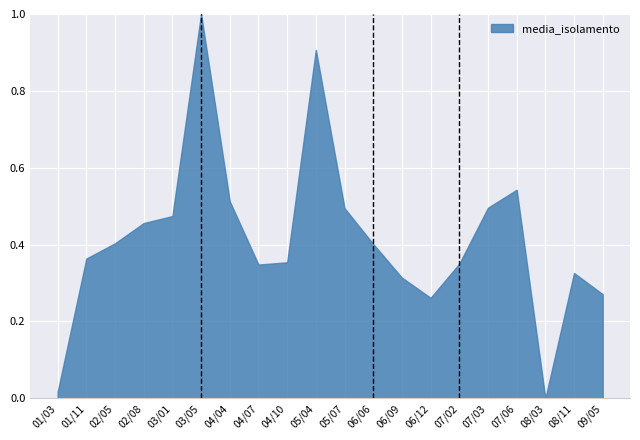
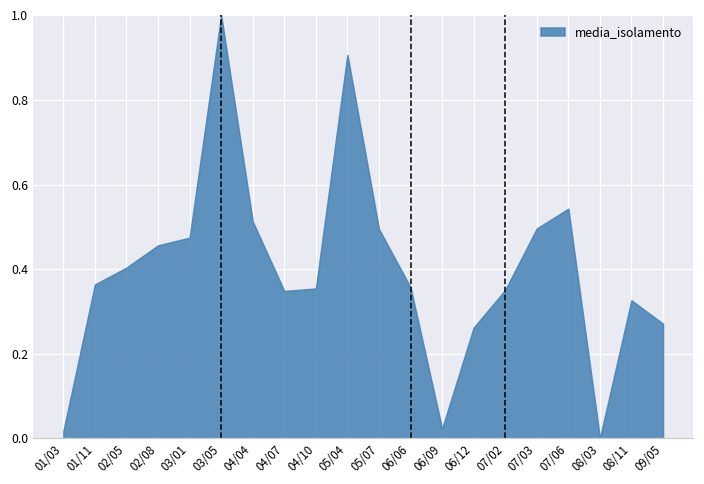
06/06: 0.40 -> 0.36
06/09: 0.31 -> 0.02
